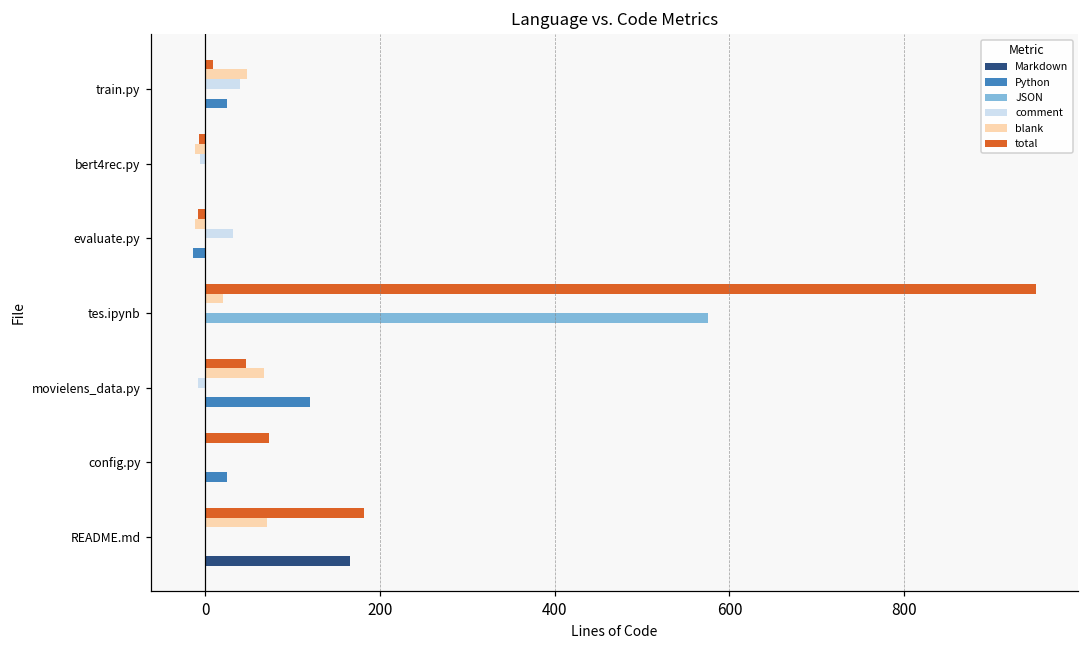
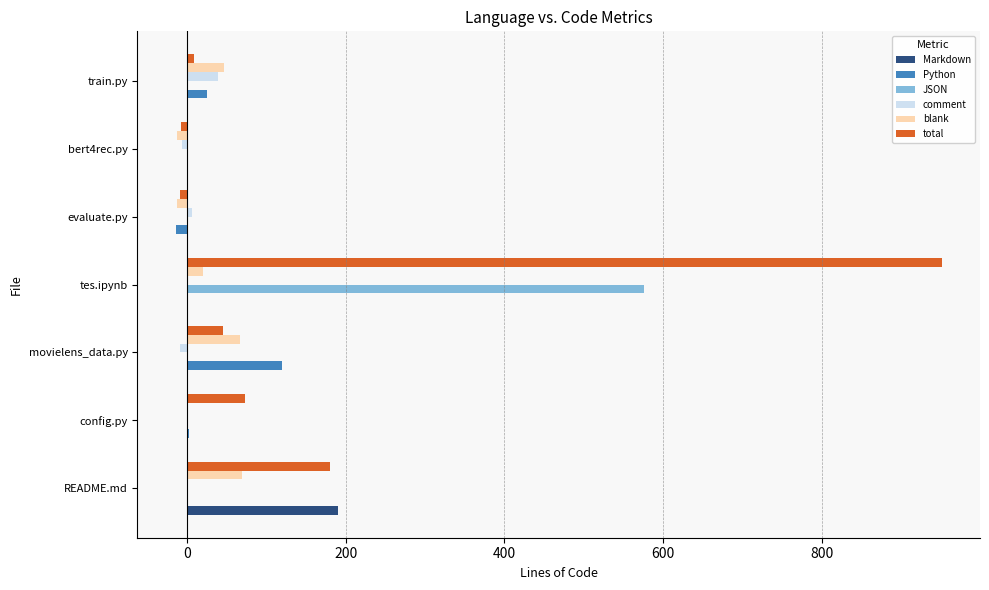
comment, evaluate.py: 30 -> 10
Python, config.py: 30 -> 0
Markdown, README.md: 170 -> 190
